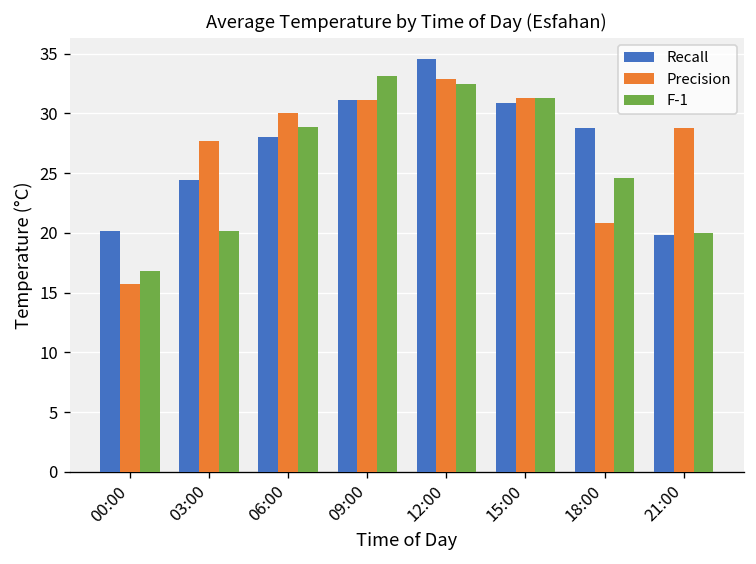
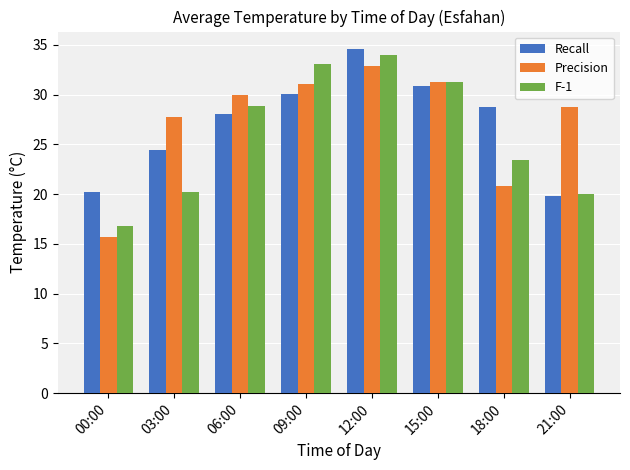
Recall, 09:00: 31 -> 30
F-1, 12:00: 33 -> 34
F-1, 18:00: 25 -> 23
